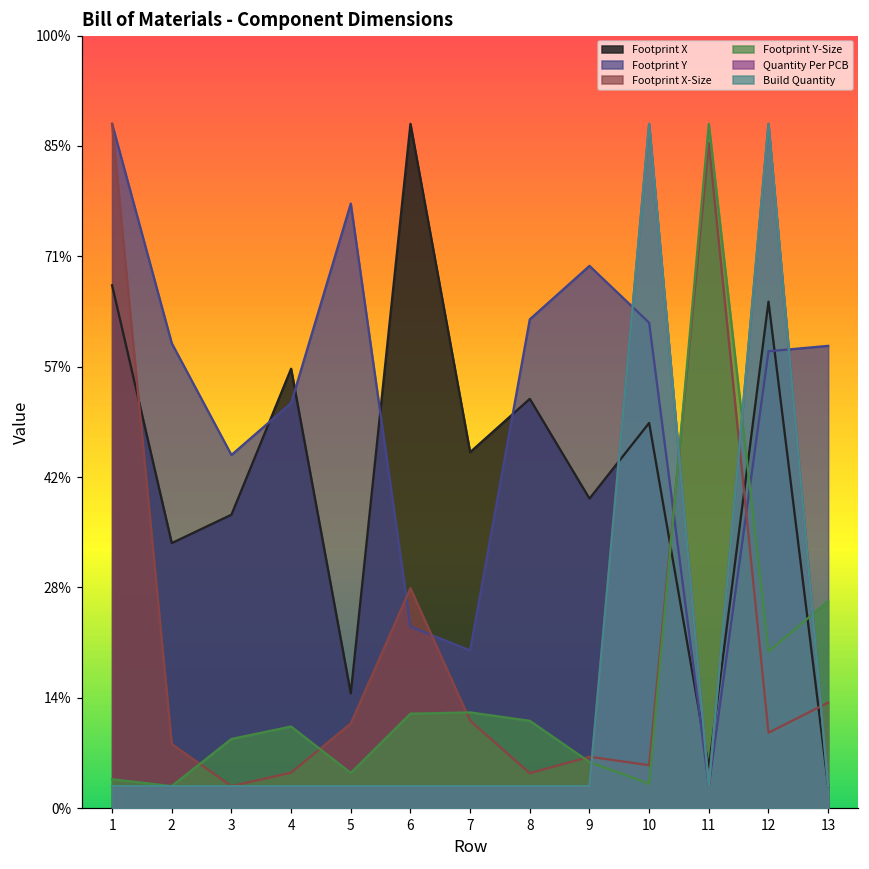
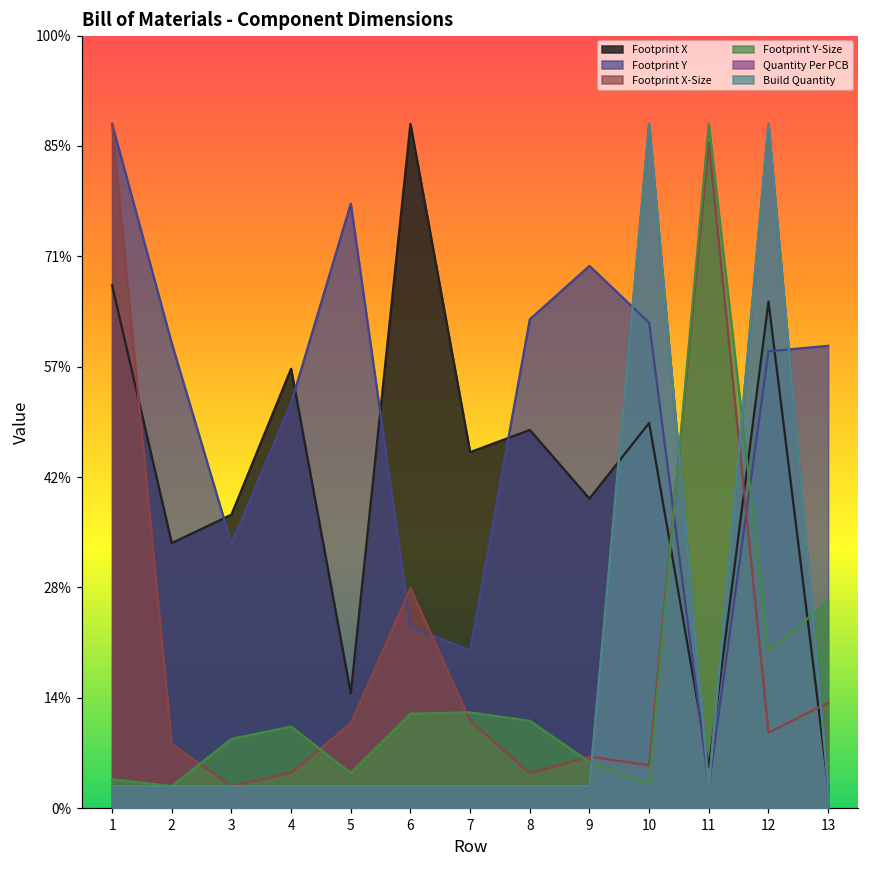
Footprint Y, 3: 46% -> 34%
Footprint X, 8: 53% -> 49%
